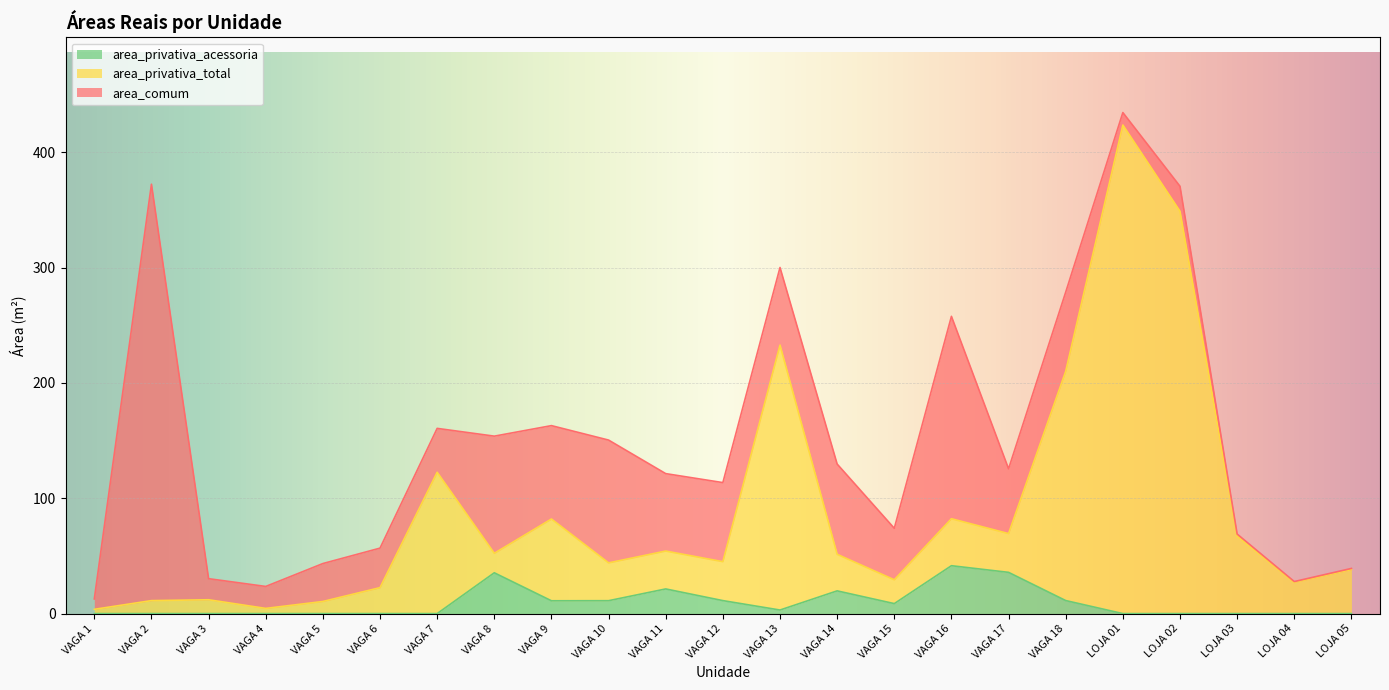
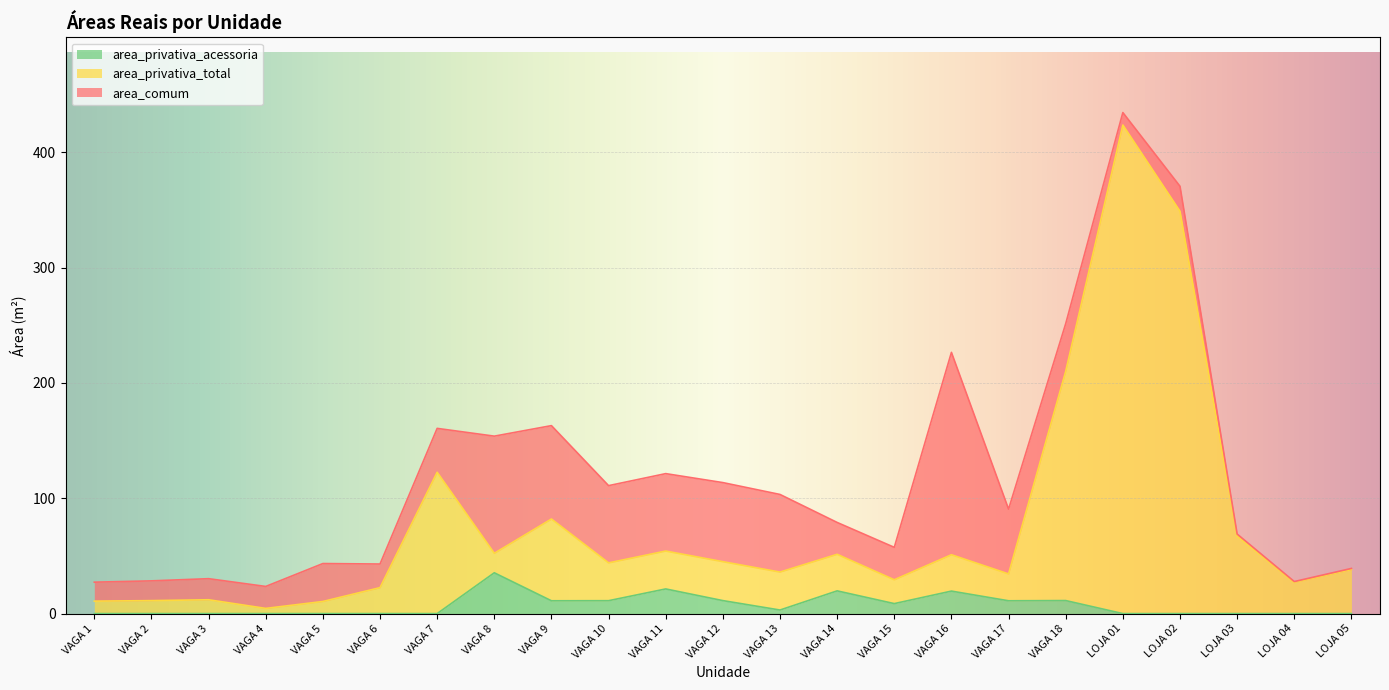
area_privativa_total, VAGA 1: 4 -> 11
area_comum, VAGA 1: 9 -> 16
area_comum, VAGA 2: 361 -> 17
area_comum, VAGA 6: 34 -> 20
area_comum, VAGA 10: 106 -> 67
area_privativa_total, VAGA 13: 230 -> 33
area_comum, VAGA 14: 78 -> 28
area_comum, VAGA 15: 45 -> 28
area_privativa_acessoria, VAGA 16: 42 -> 20
area_privativa_total, VAGA 16: 41 -> 32
area_privativa_acessoria, VAGA 17: 36 -> 11
area_privativa_total, VAGA 17: 34 -> 23
area_comum, VAGA 18: 69 -> 41
